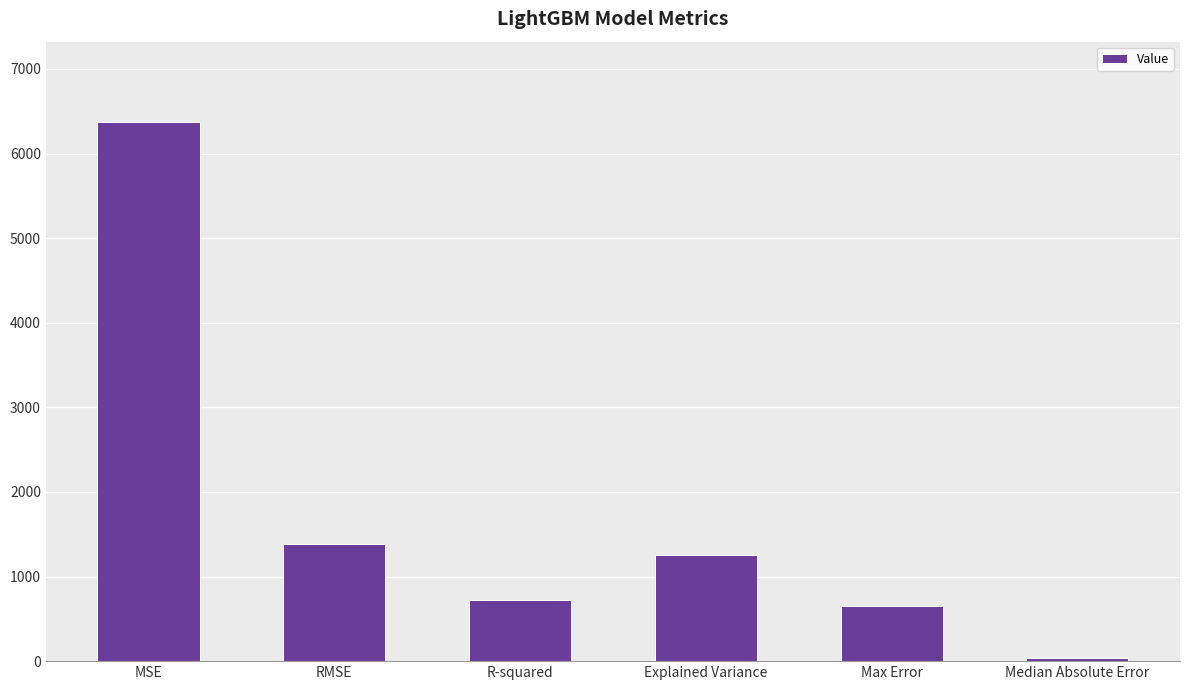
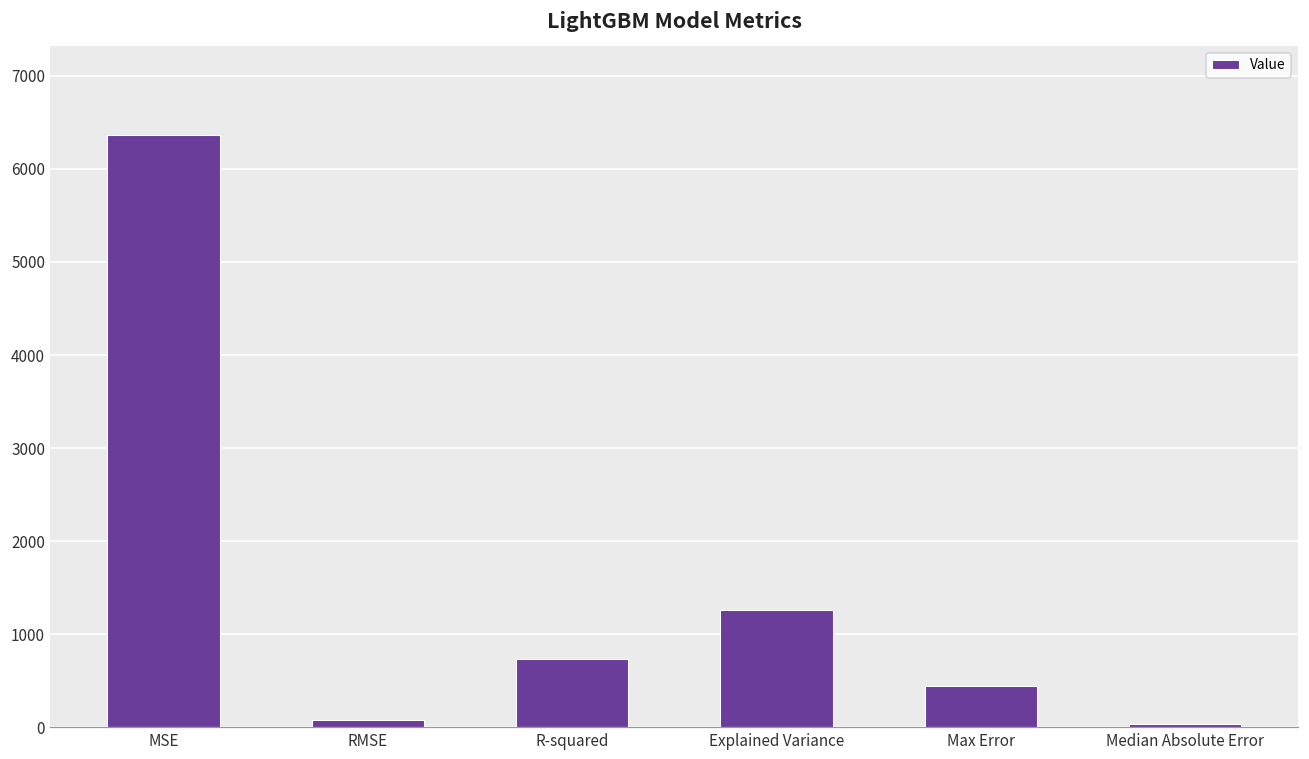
RMSE: 1400 -> 100
Max Error: 600 -> 400
